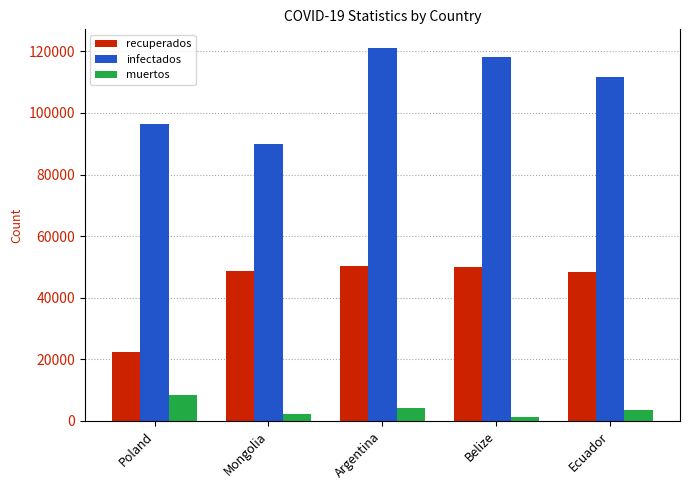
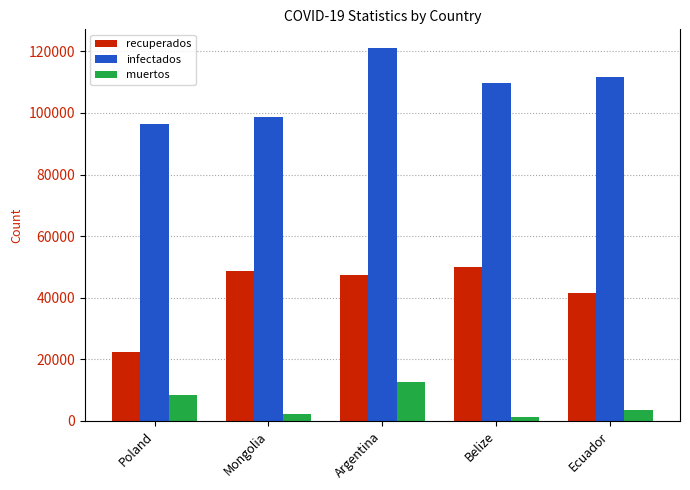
infectados, Mongolia: 90000 -> 99000
recuperados, Argentina: 50000 -> 47000
muertos, Argentina: 4000 -> 13000
infectados, Belize: 118000 -> 110000
recuperados, Ecuador: 48000 -> 42000
